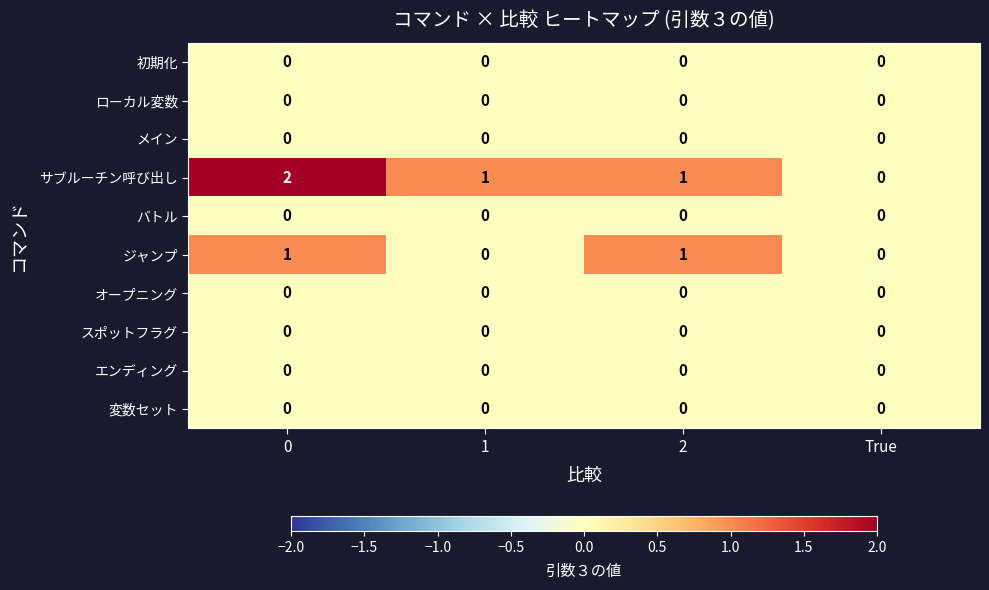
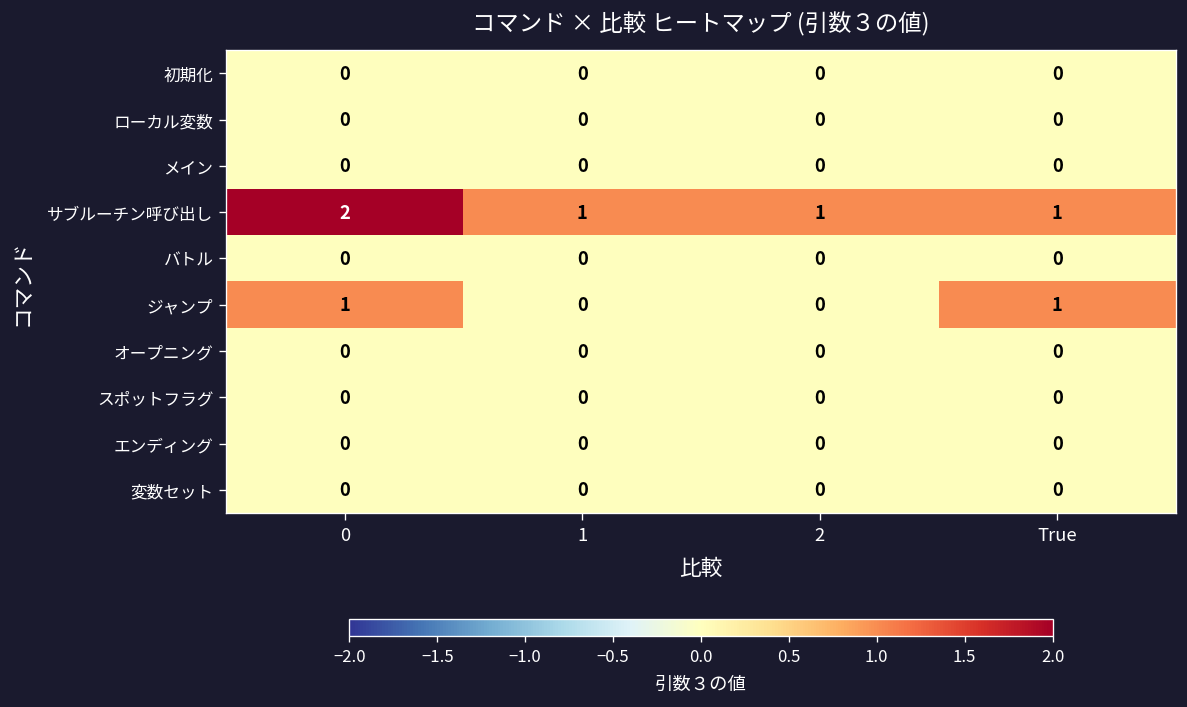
サブルーチン呼び出し, True: 0 -> 1
ジャンプ, 2: 1 -> 0
ジャンプ, True: 0 -> 1
